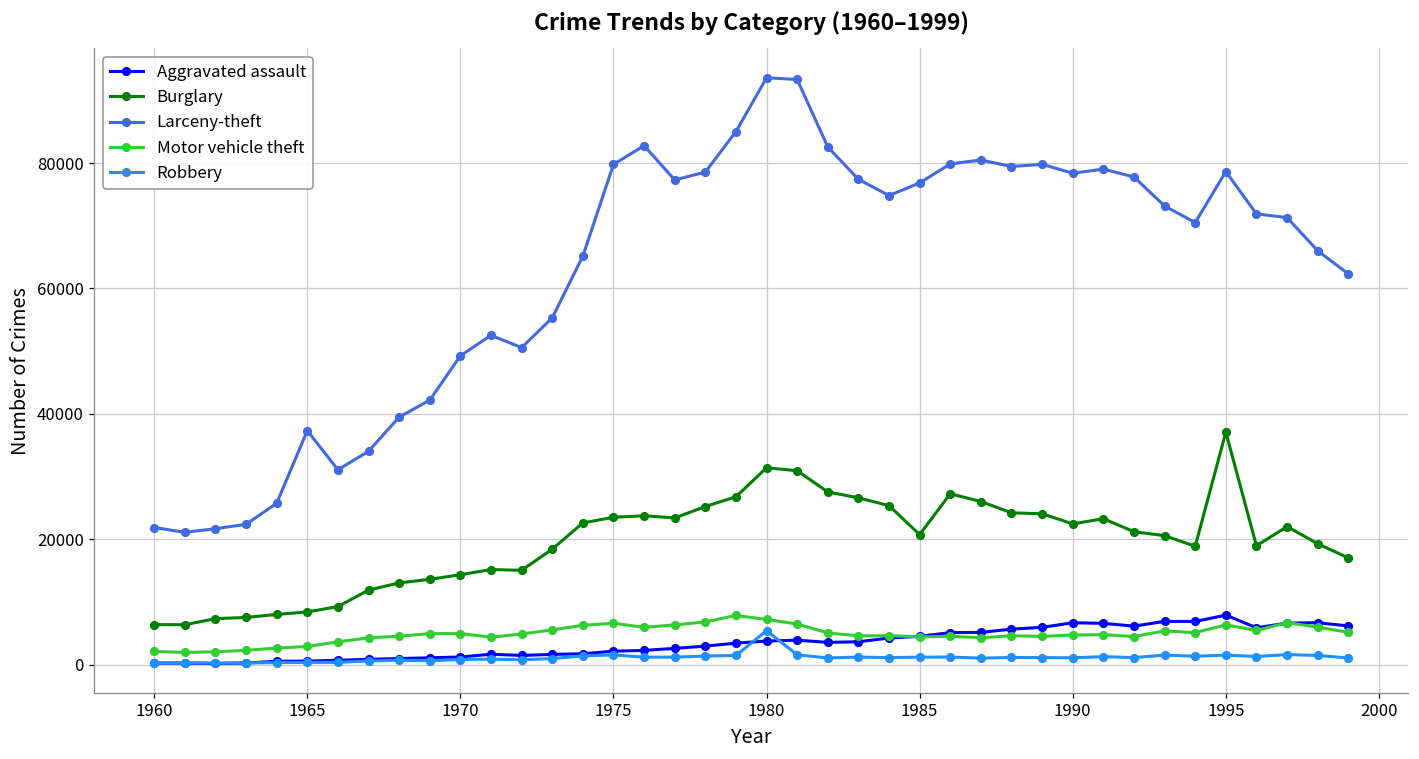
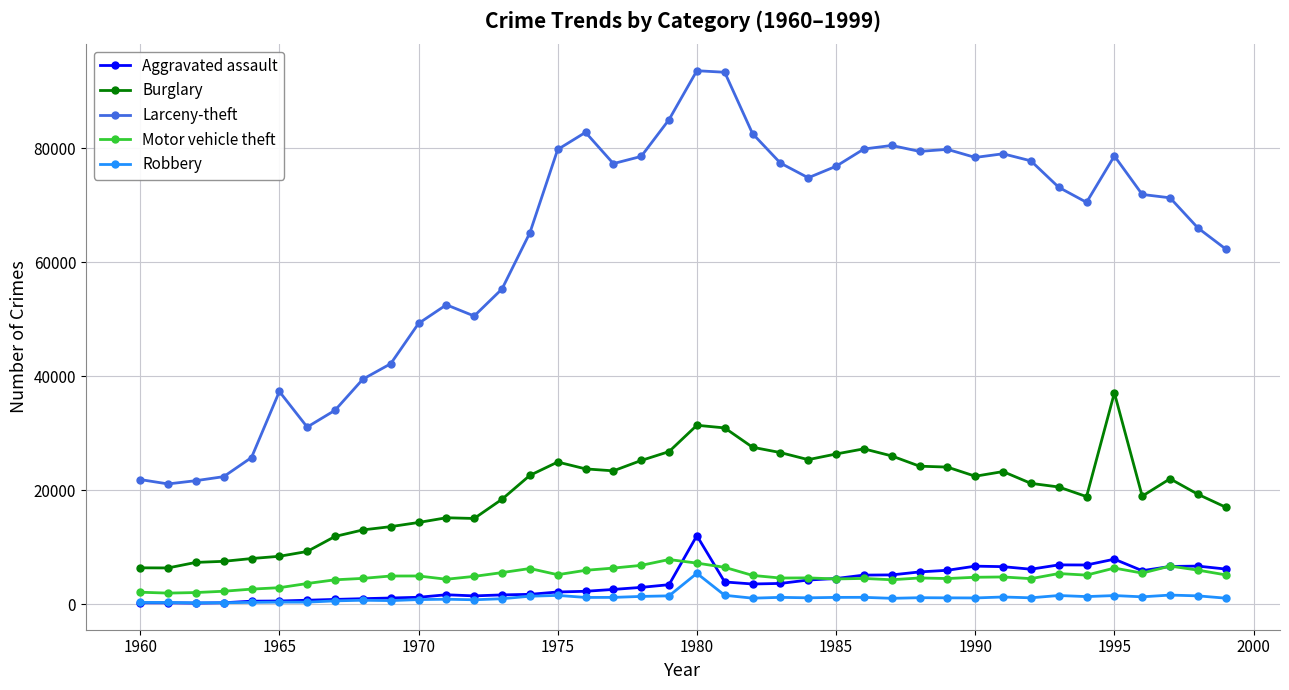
Burglary, 1975: 23000 -> 25000
Motor vehicle theft, 1975: 7000 -> 5000
Aggravated assault, 1980: 4000 -> 12000
Burglary, 1985: 21000 -> 26000
